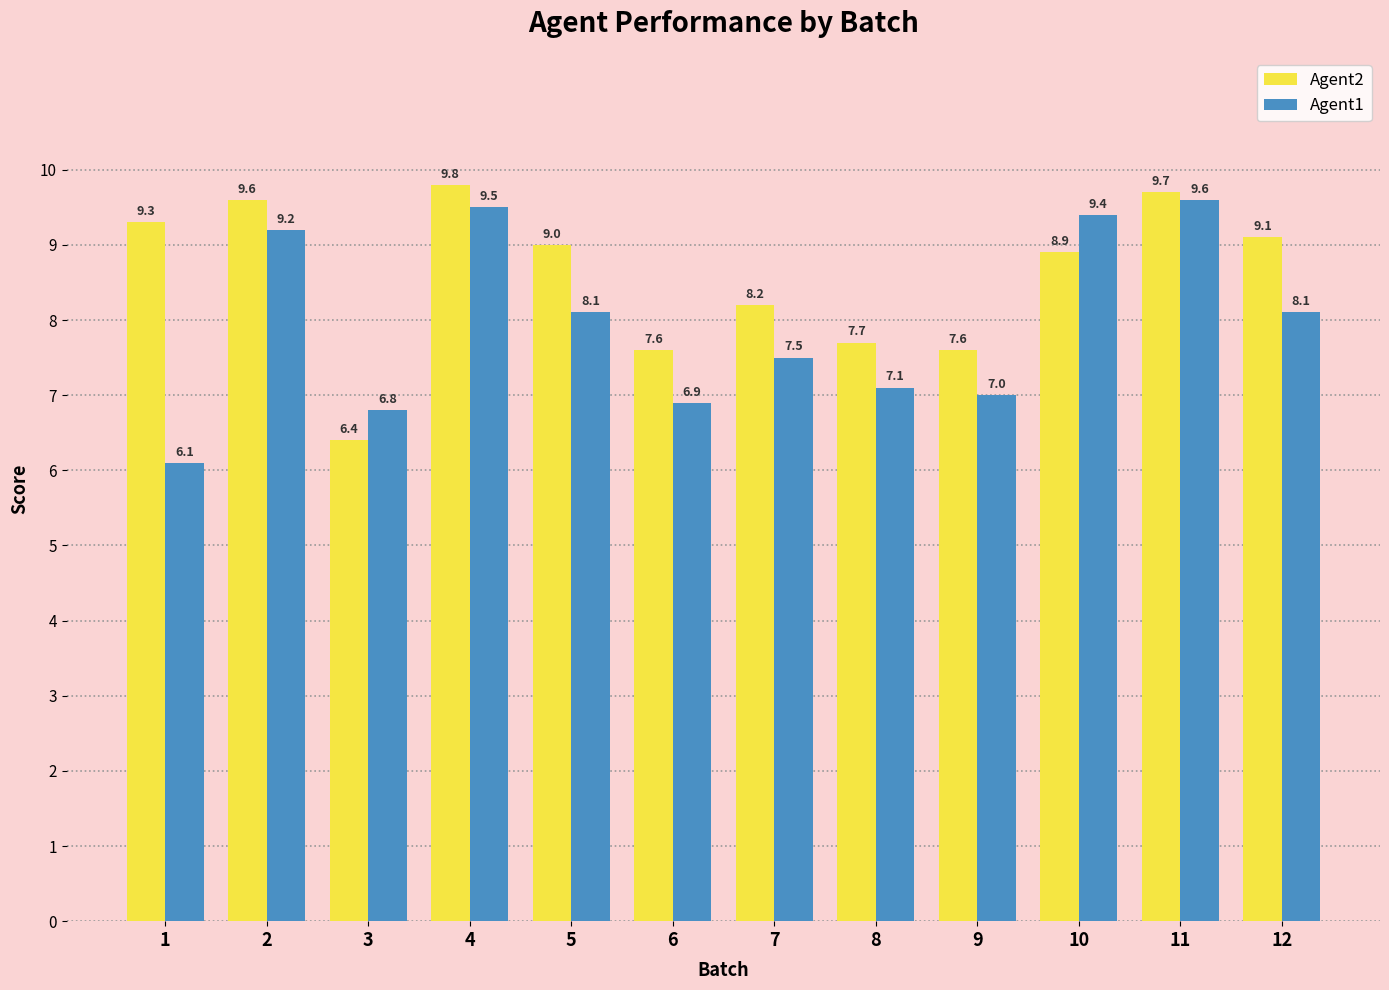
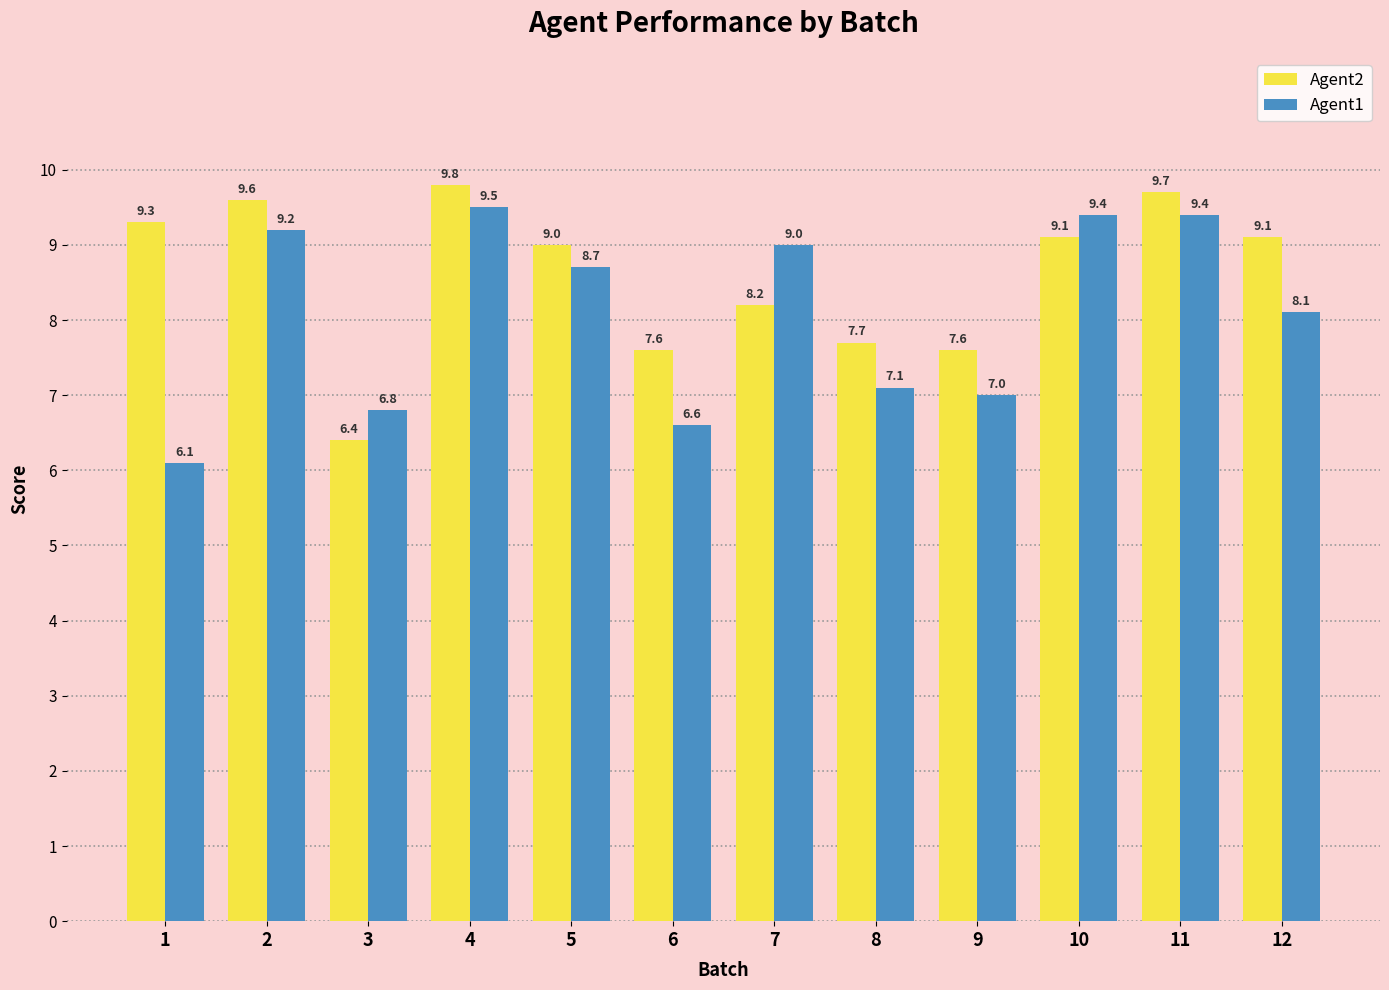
Agent1, 5: 8.1 -> 8.7
Agent1, 6: 6.9 -> 6.6
Agent1, 7: 7.5 -> 9.0
Agent2, 10: 8.9 -> 9.1
Agent1, 11: 9.6 -> 9.4
